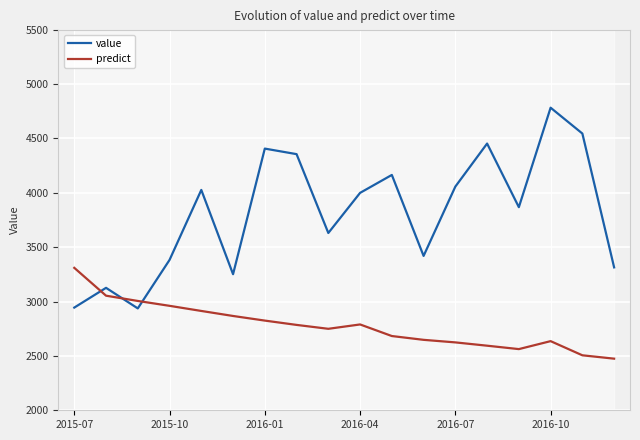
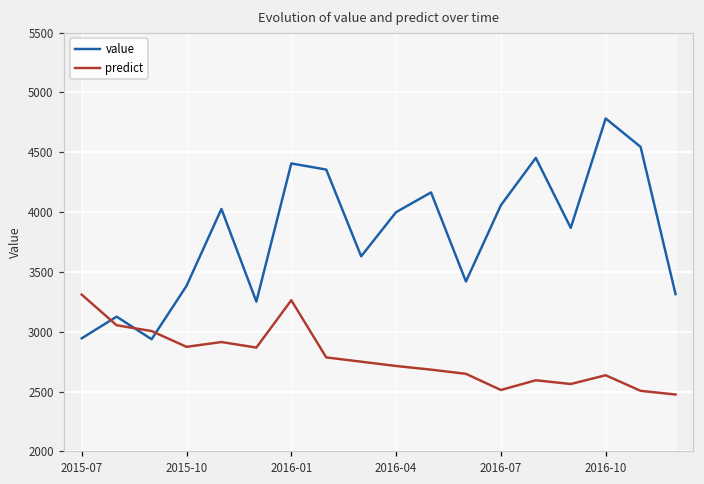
predict, 2015-10: 2960 -> 2870
predict, 2016-01: 2820 -> 3260
predict, 2016-04: 2790 -> 2710
predict, 2016-07: 2620 -> 2510
